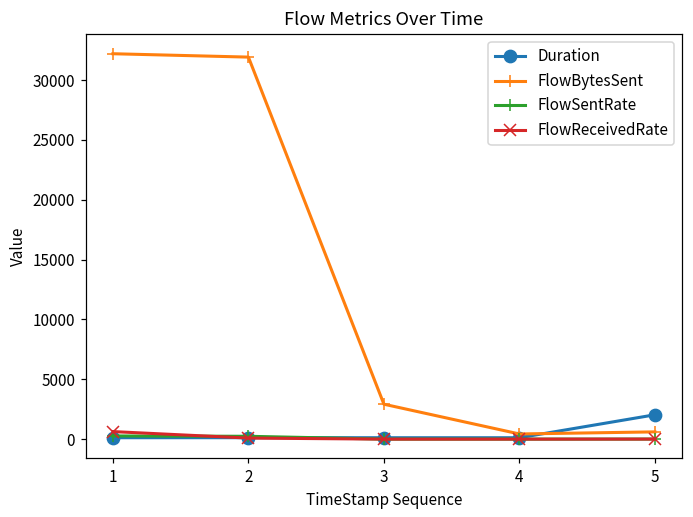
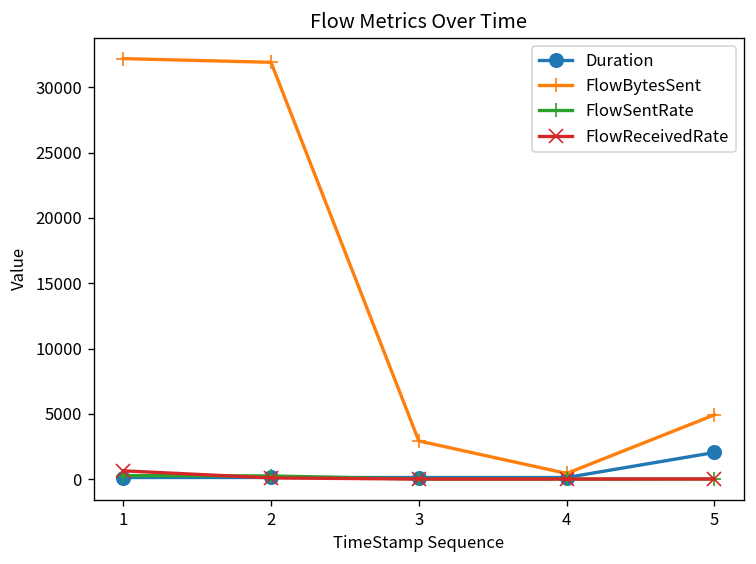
FlowBytesSent, 5: 600 -> 4900
